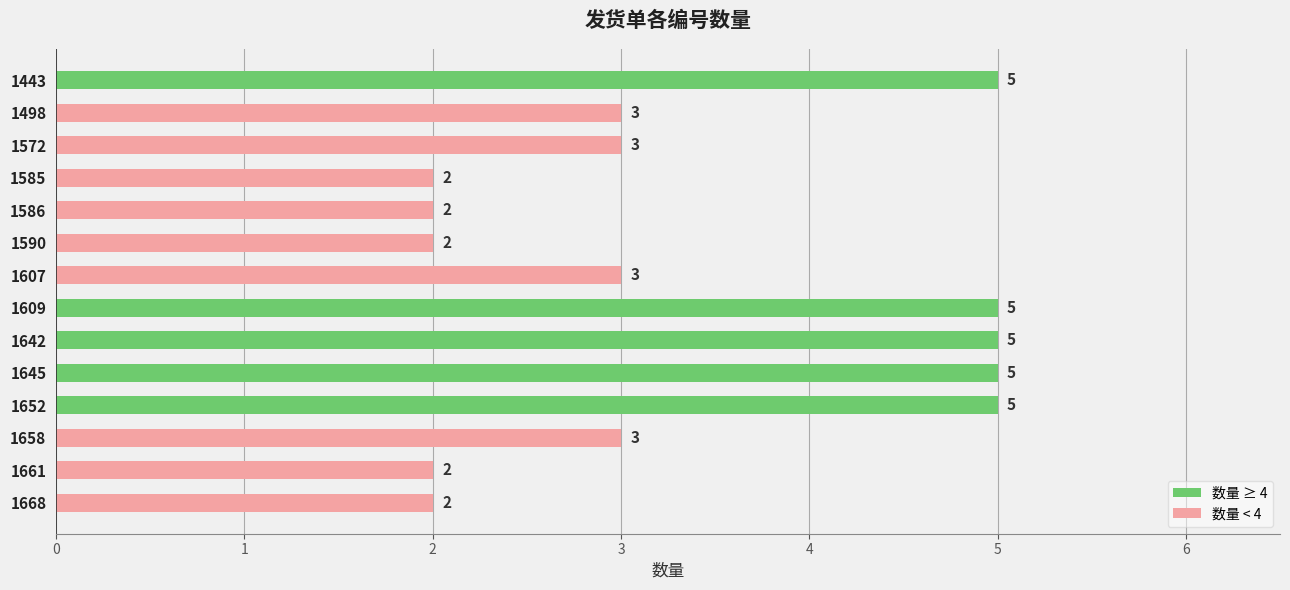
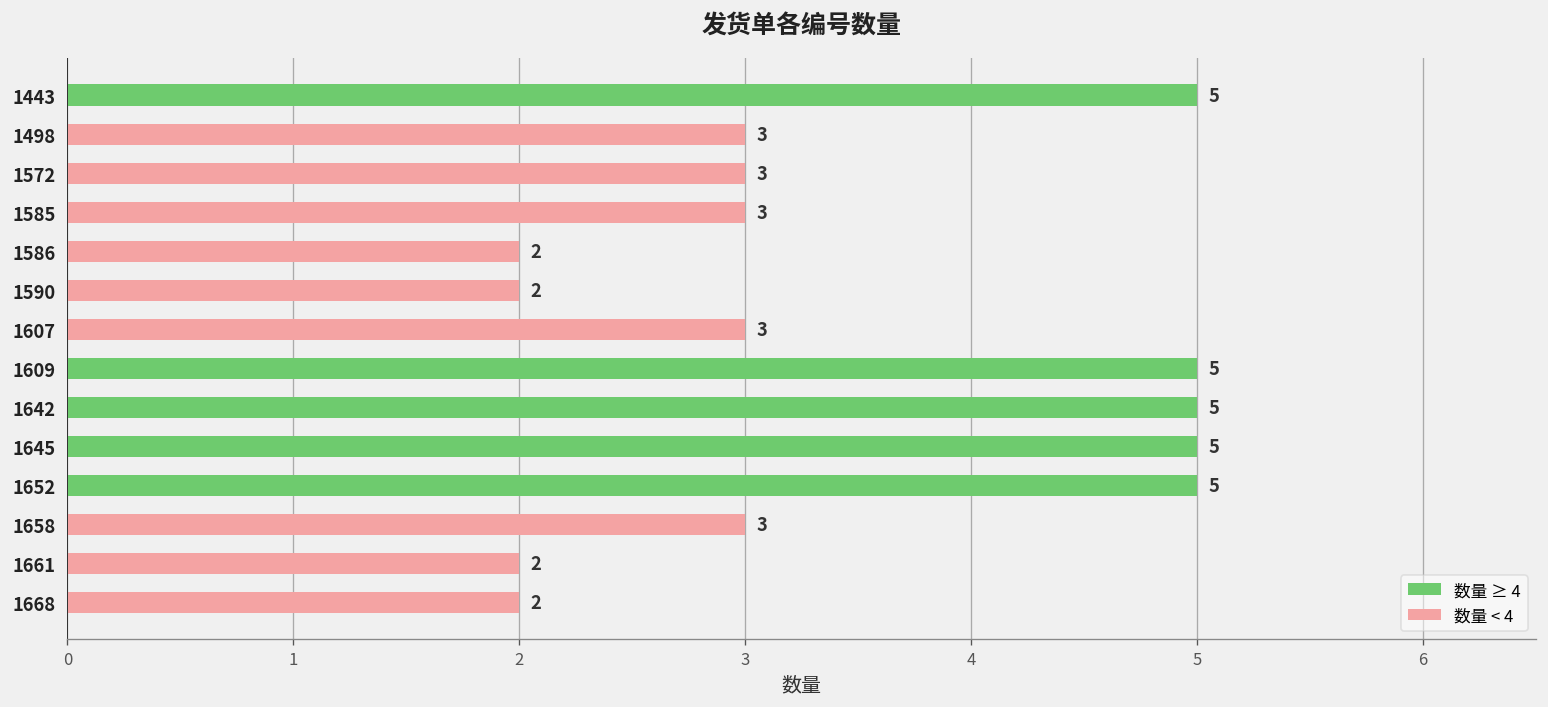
数量 < 4, 1585: 2 -> 3
